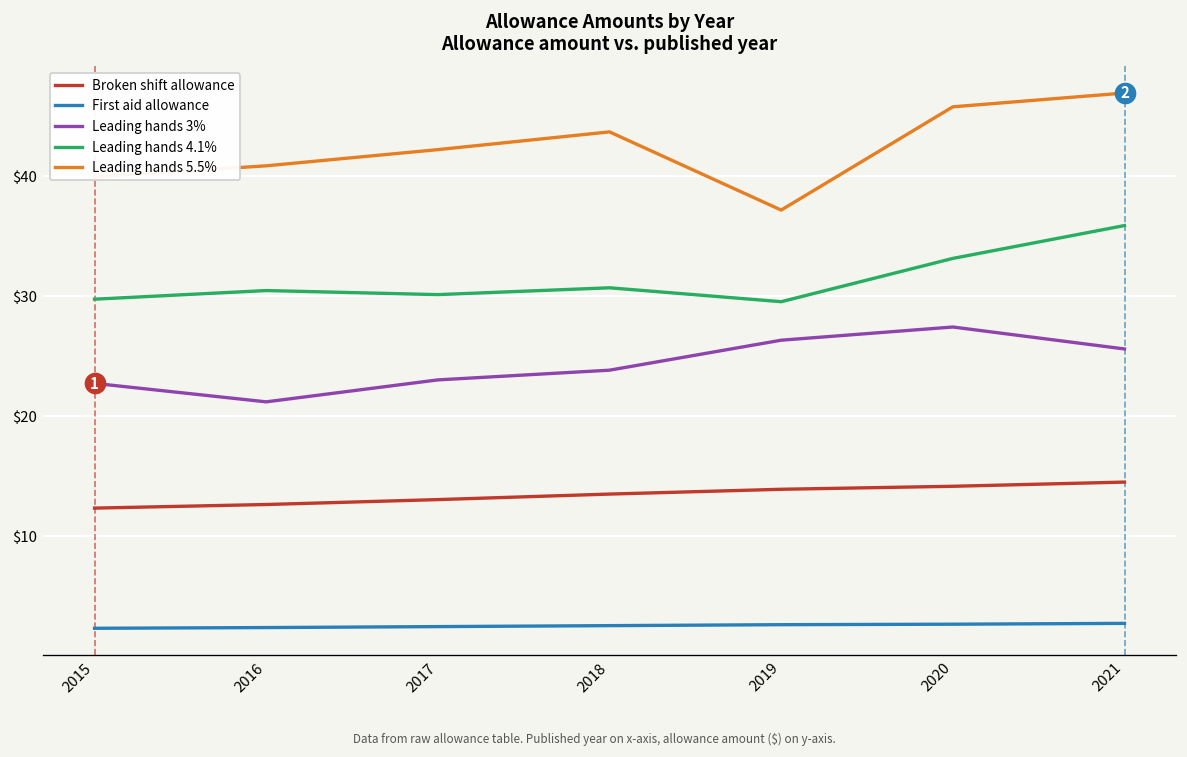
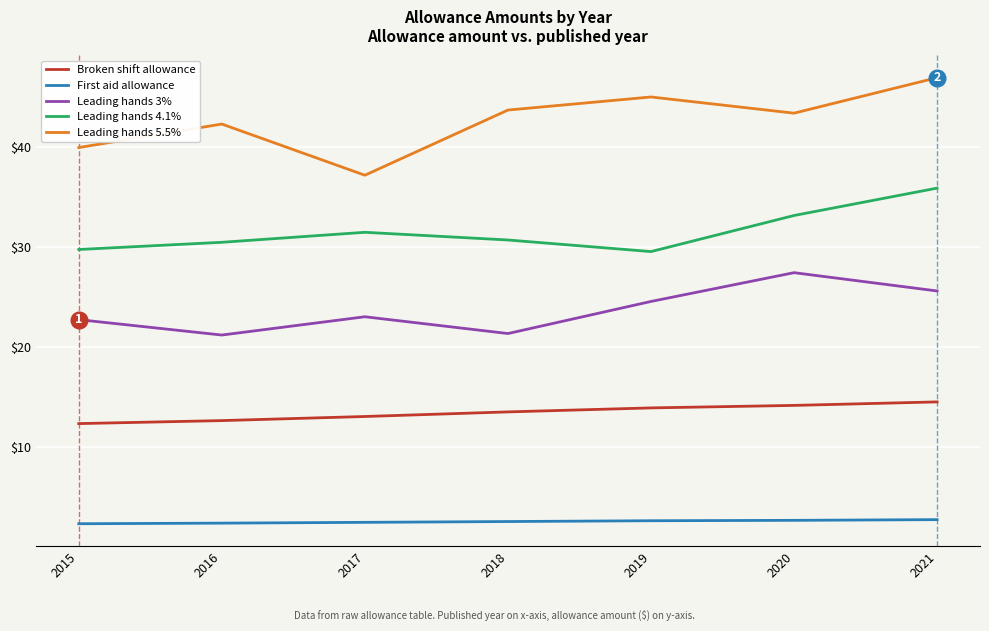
Leading hands 5.5%, 2016: $41 -> $42
Leading hands 4.1%, 2017: $30 -> $31
Leading hands 5.5%, 2017: $42 -> $37
Leading hands 3%, 2018: $24 -> $21
Leading hands 3%, 2019: $26 -> $25
Leading hands 5.5%, 2019: $37 -> $45
Leading hands 5.5%, 2020: $46 -> $43
